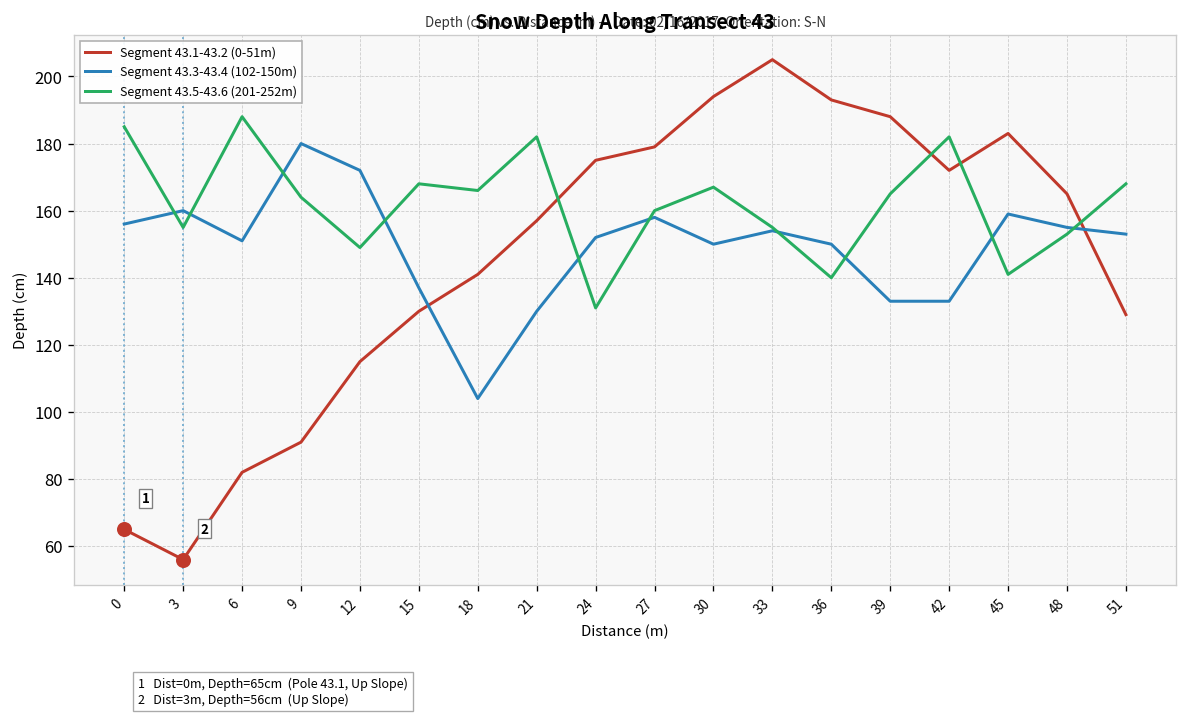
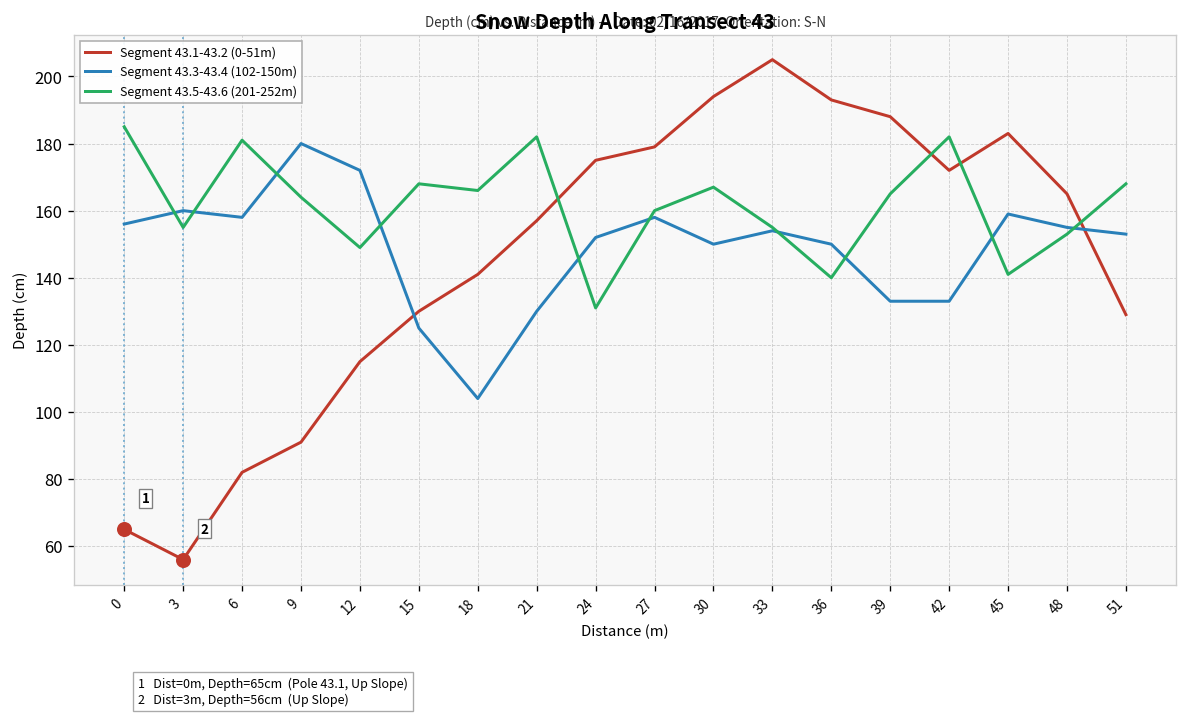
Segment 43.3-43.4 (102-150m), 6: 151 -> 158
Segment 43.5-43.6 (201-252m), 6: 188 -> 181
Segment 43.3-43.4 (102-150m), 15: 137 -> 125
